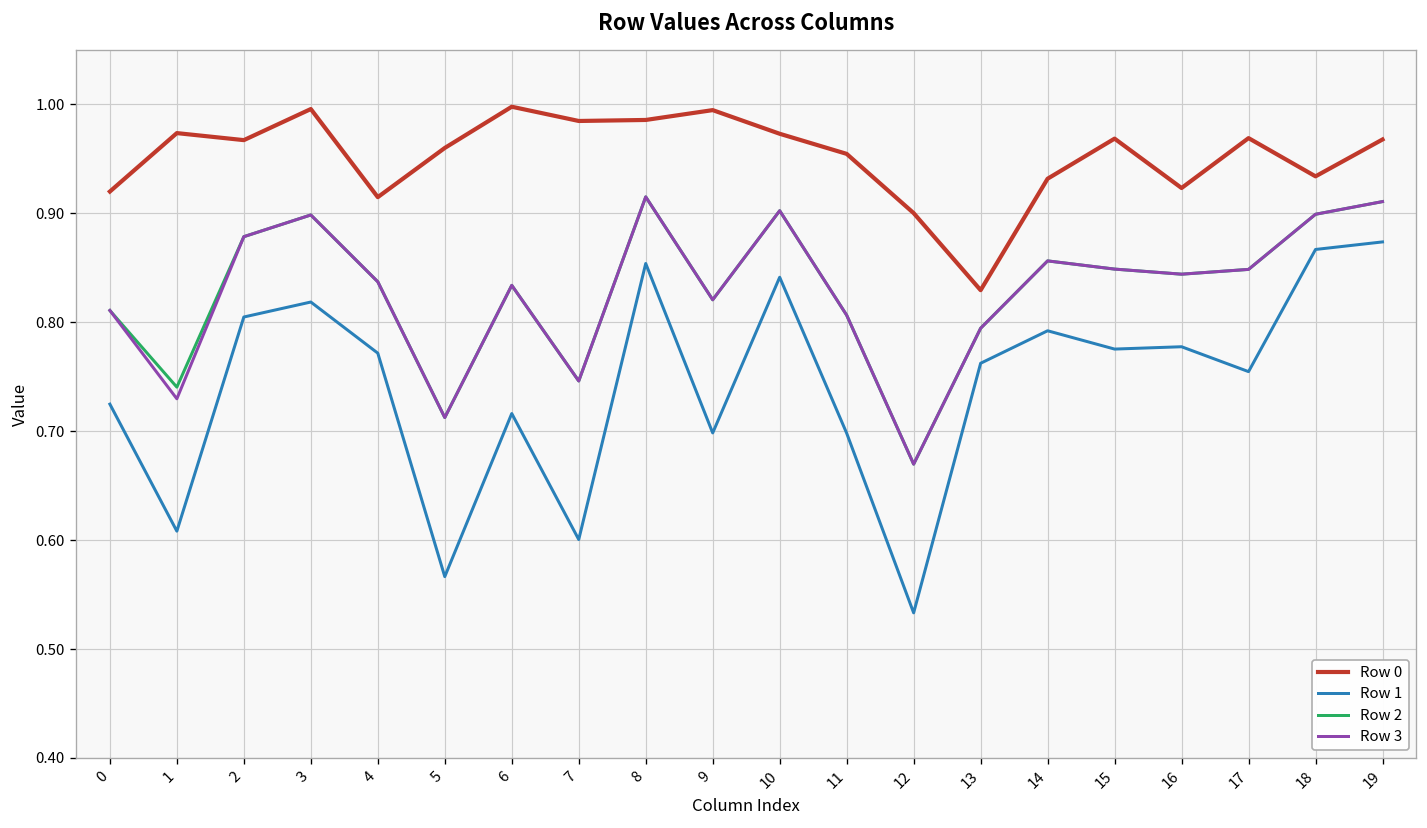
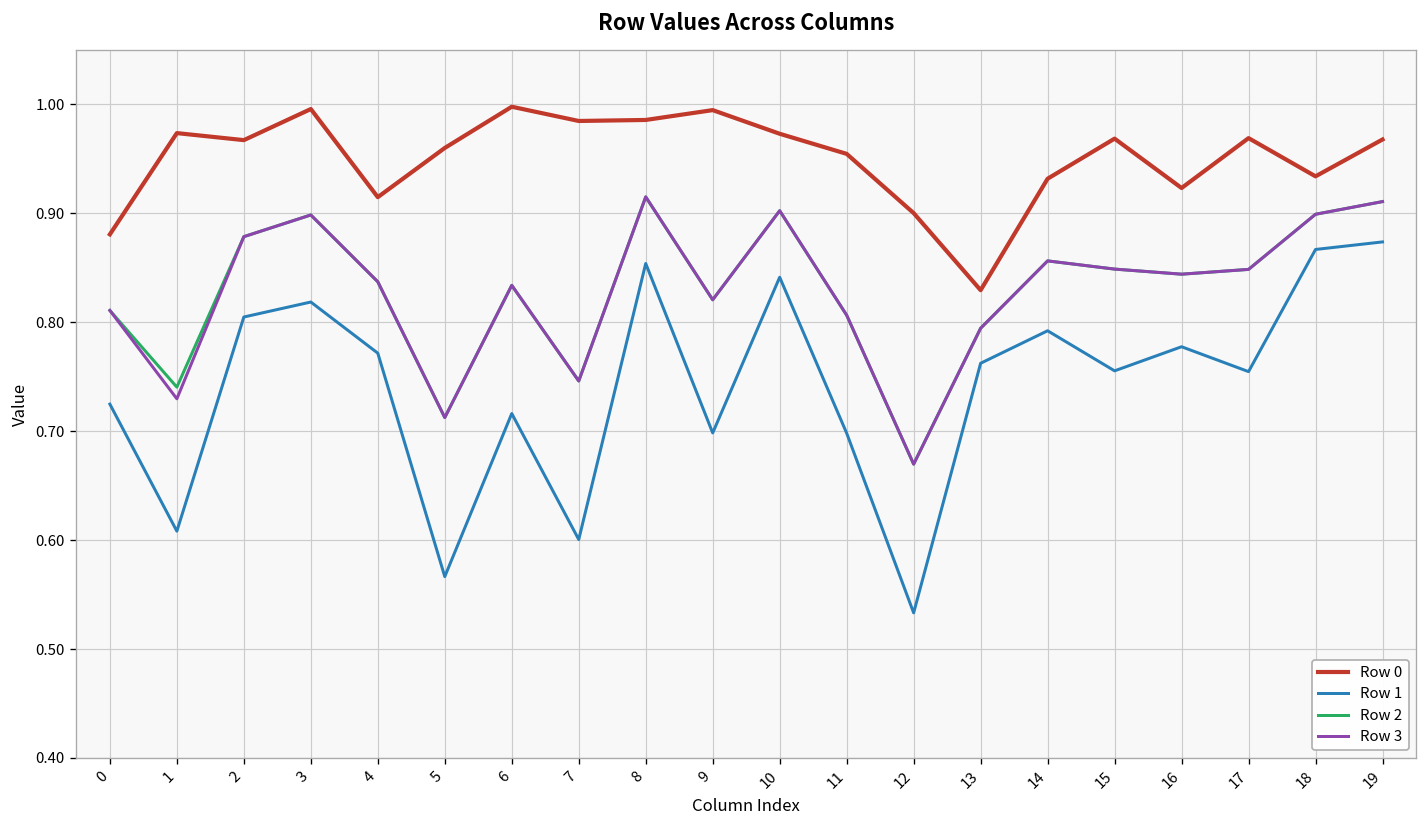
Row 0, 0: 0.92 -> 0.88
Row 1, 15: 0.78 -> 0.76
